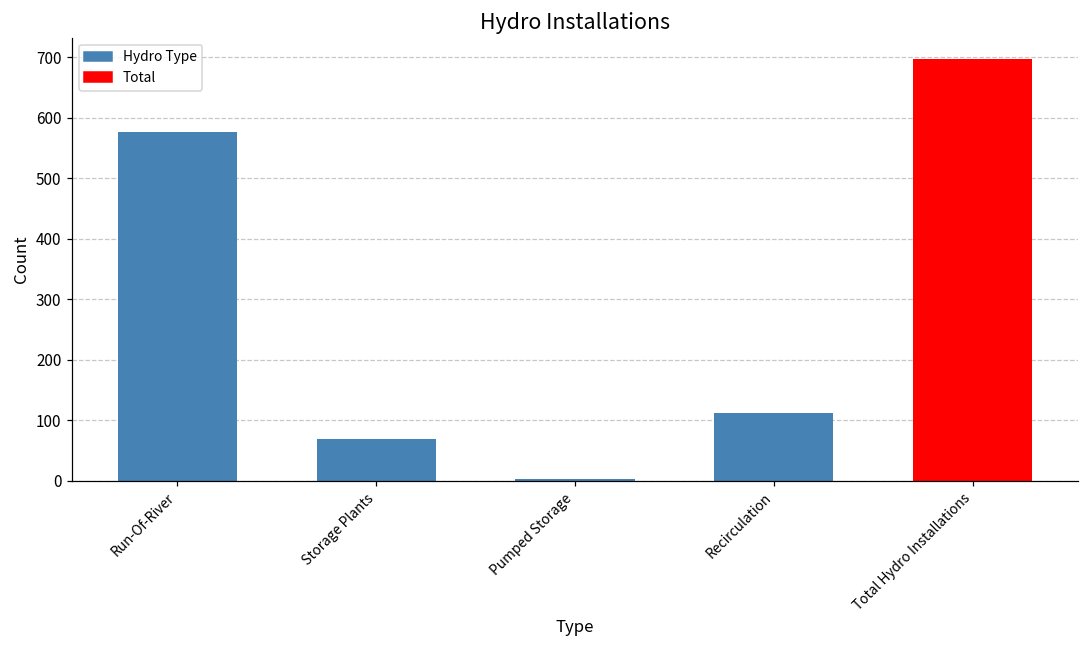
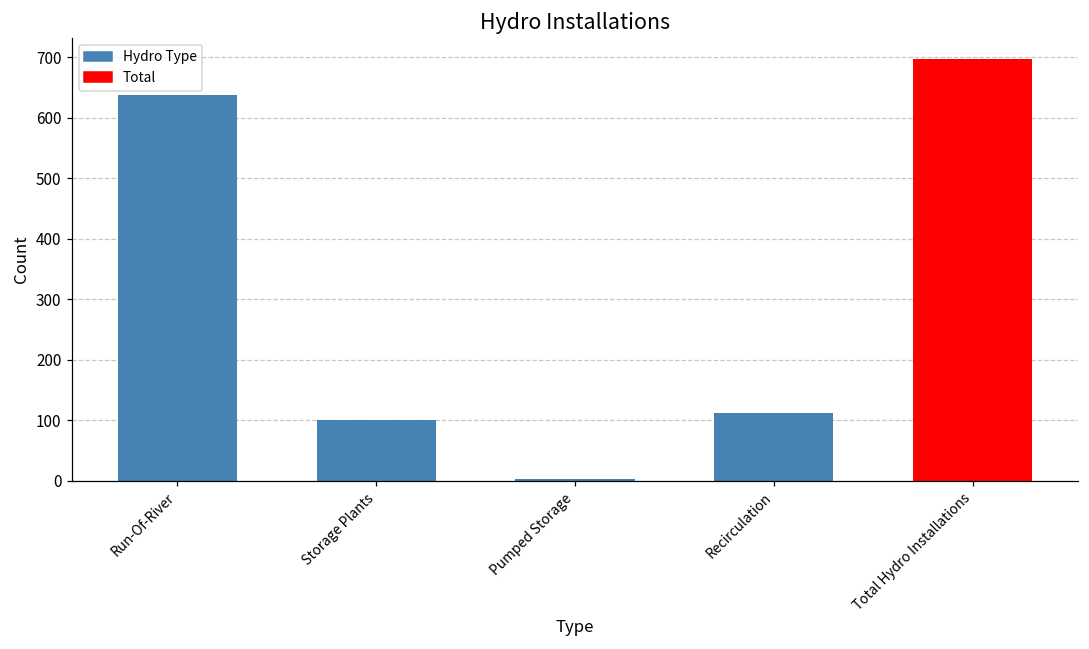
Run-Of-River: 580 -> 640
Storage Plants: 70 -> 100
